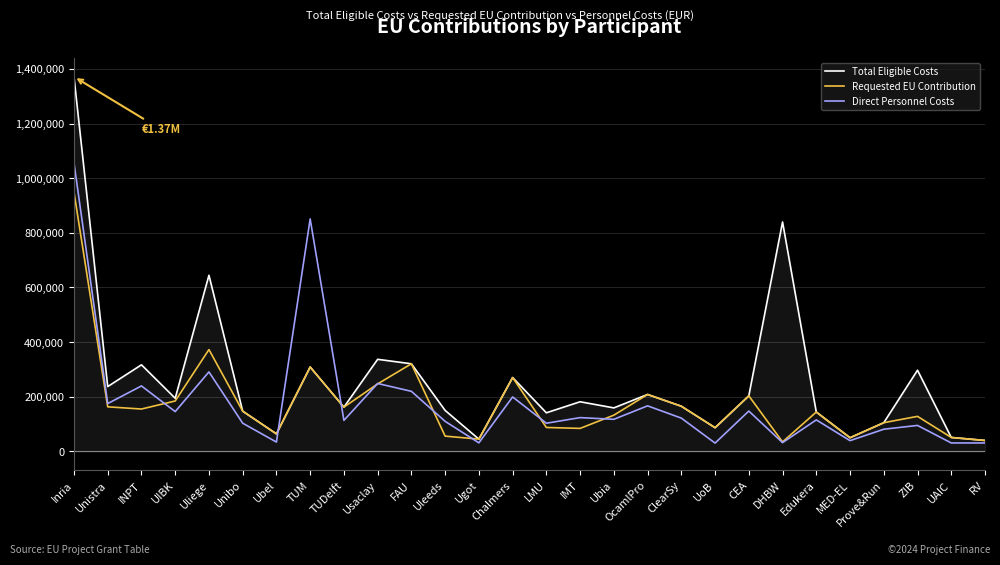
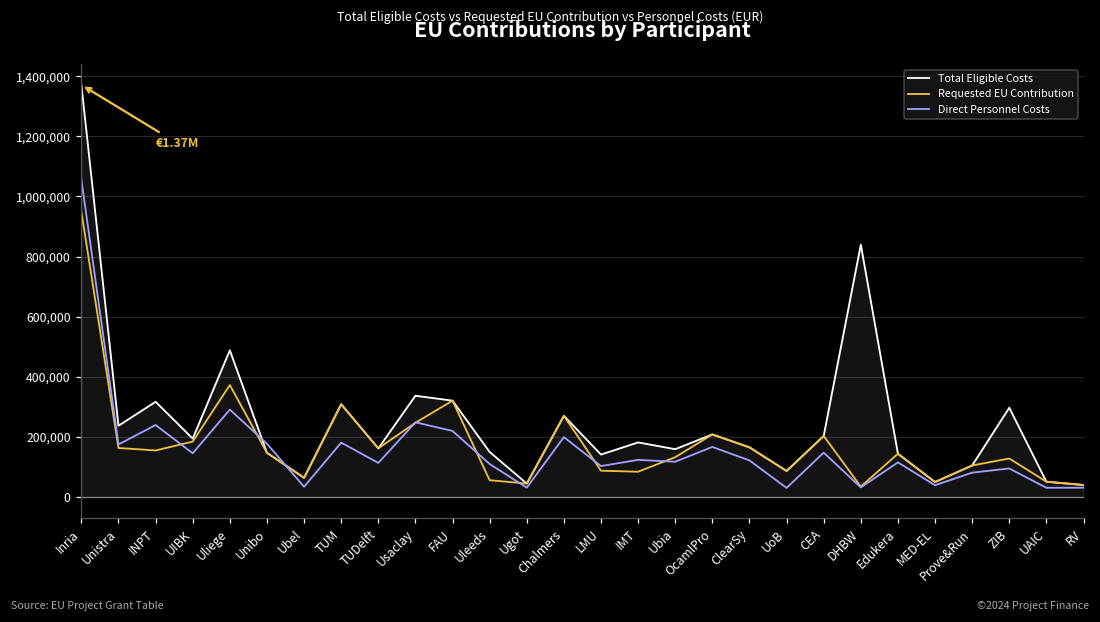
Total Eligible Costs, Uliege: 640,000 -> 490,000
Direct Personnel Costs, Unibo: 100,000 -> 180,000
Direct Personnel Costs, TUM: 850,000 -> 180,000
